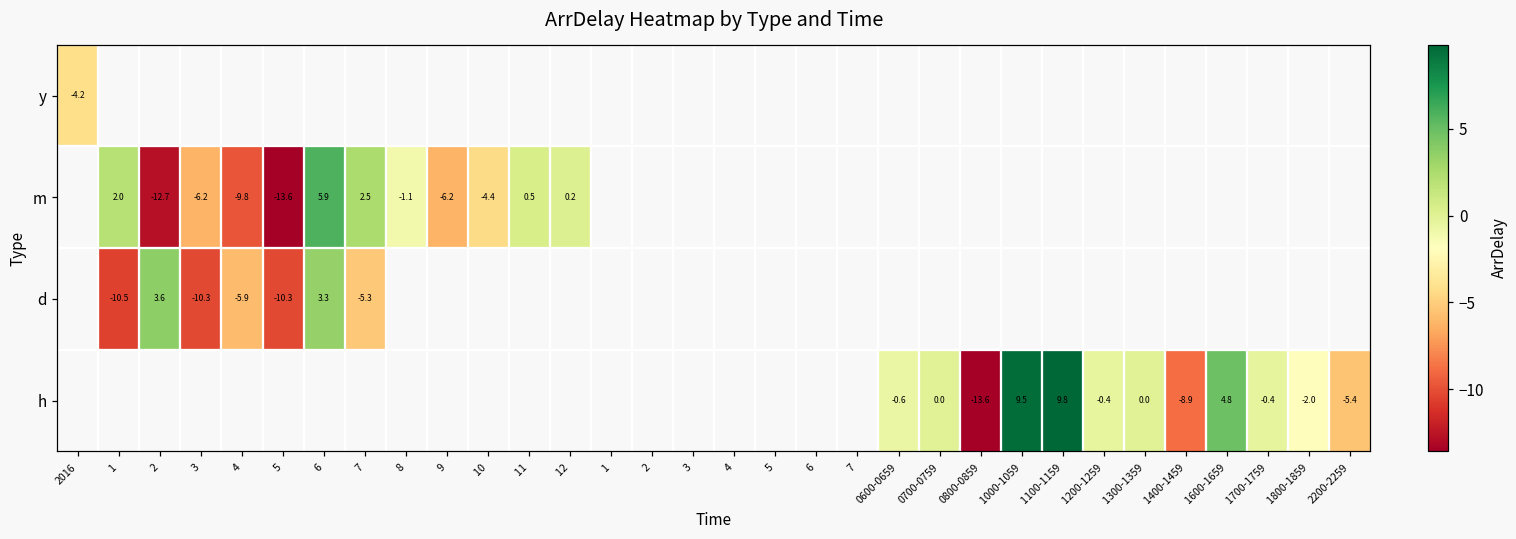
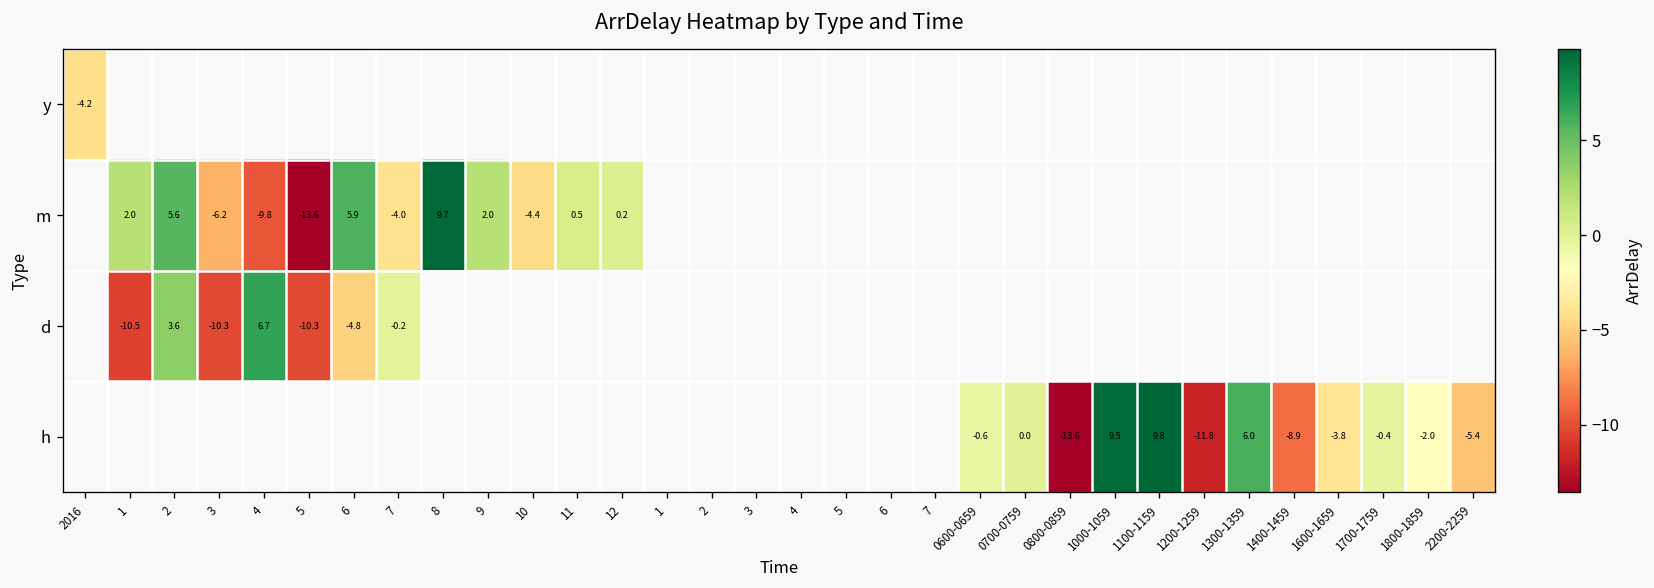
m, 2: -12.7 -> 5.6
m, 7: 2.5 -> -4.0
m, 8: -1.1 -> 9.7
m, 9: -6.2 -> 2.0
d, 4: -5.9 -> 6.7
d, 6: 3.3 -> -4.8
d, 7: -5.3 -> -0.2
h, 1200-1259: -0.4 -> -11.8
h, 1300-1359: 0.0 -> 6.0
h, 1600-1659: 4.8 -> -3.8
